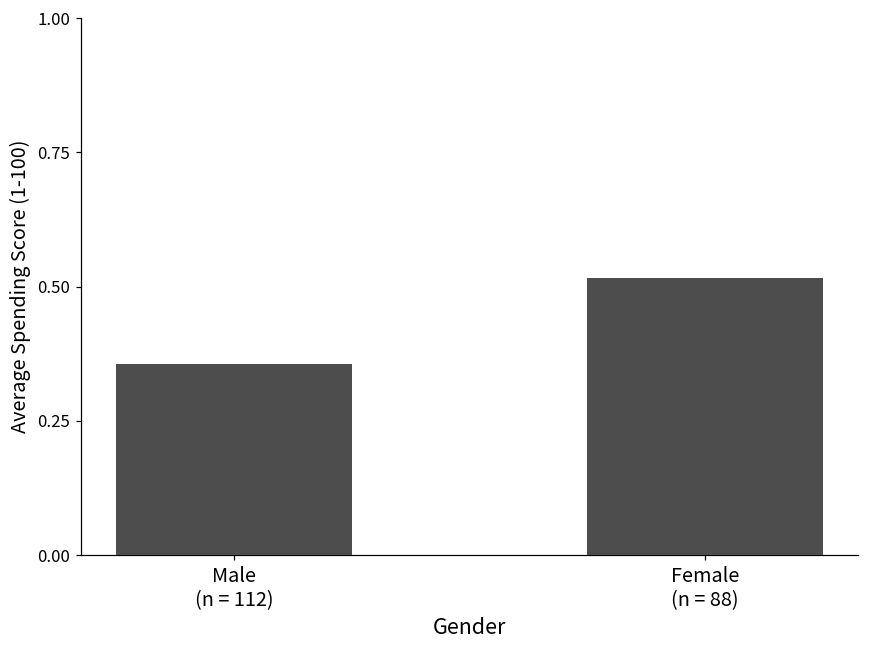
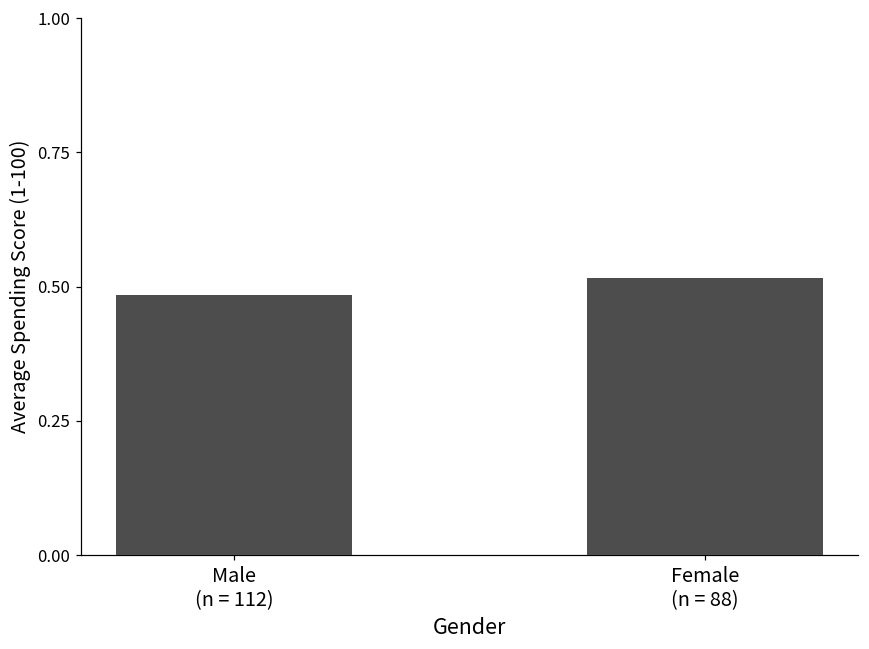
Male (n = 112): 0.36 -> 0.49
